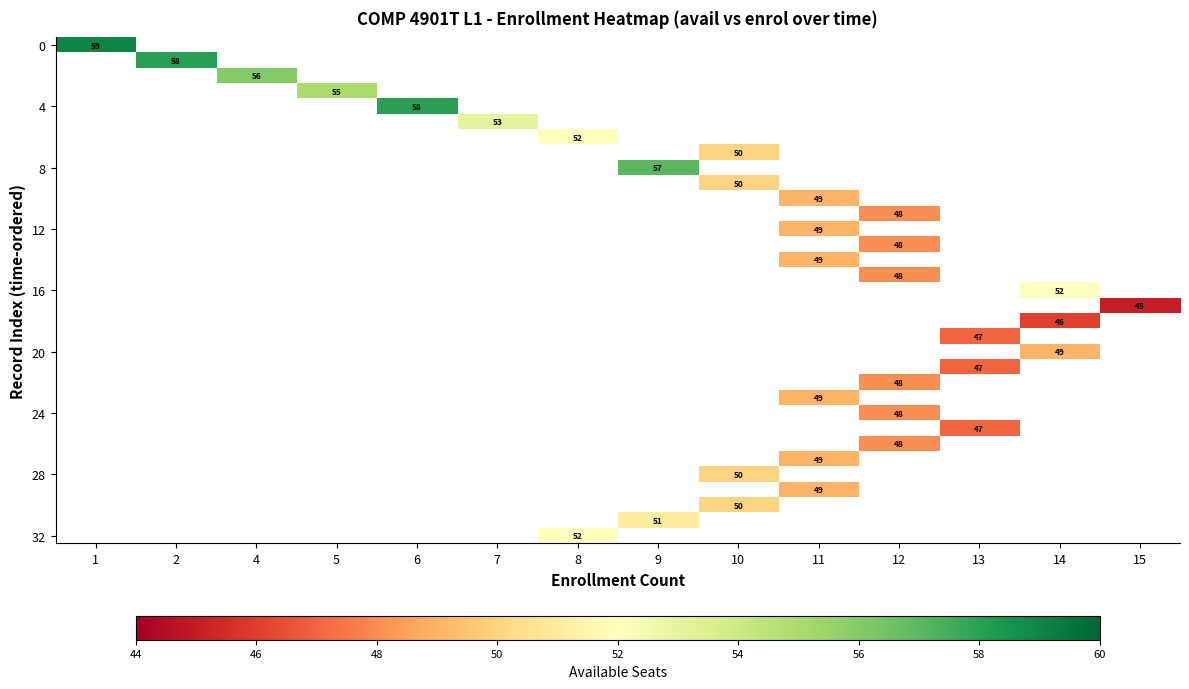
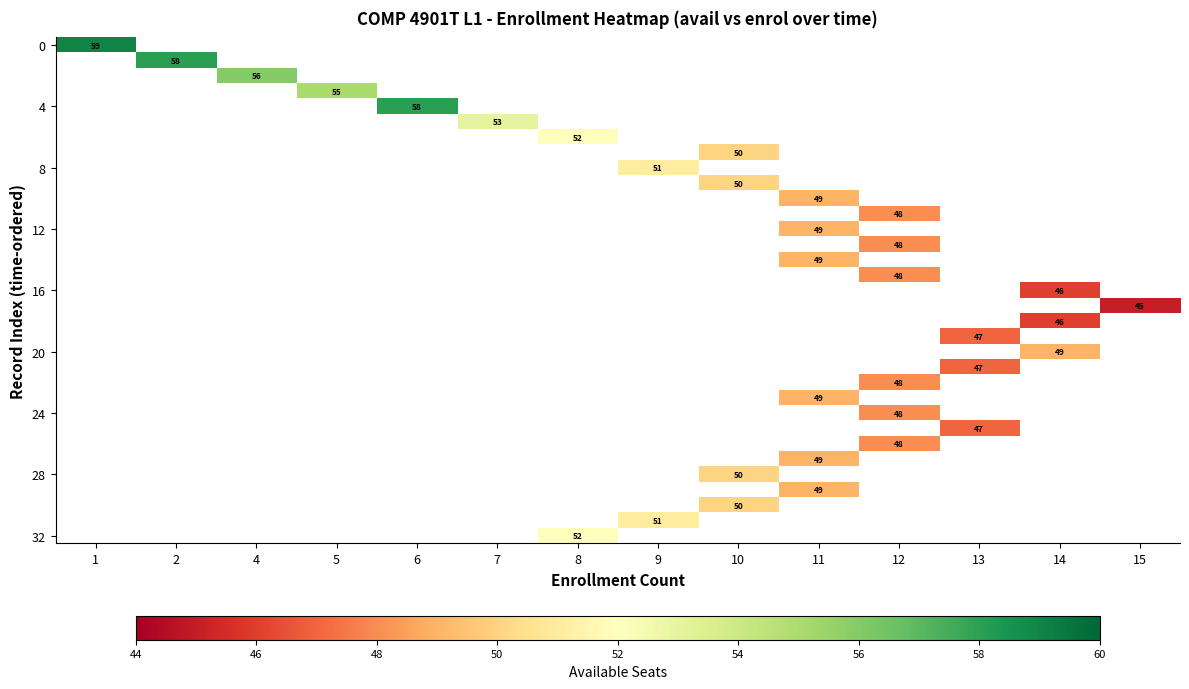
8, 9: 57 -> 51
16, 14: 52 -> 46
